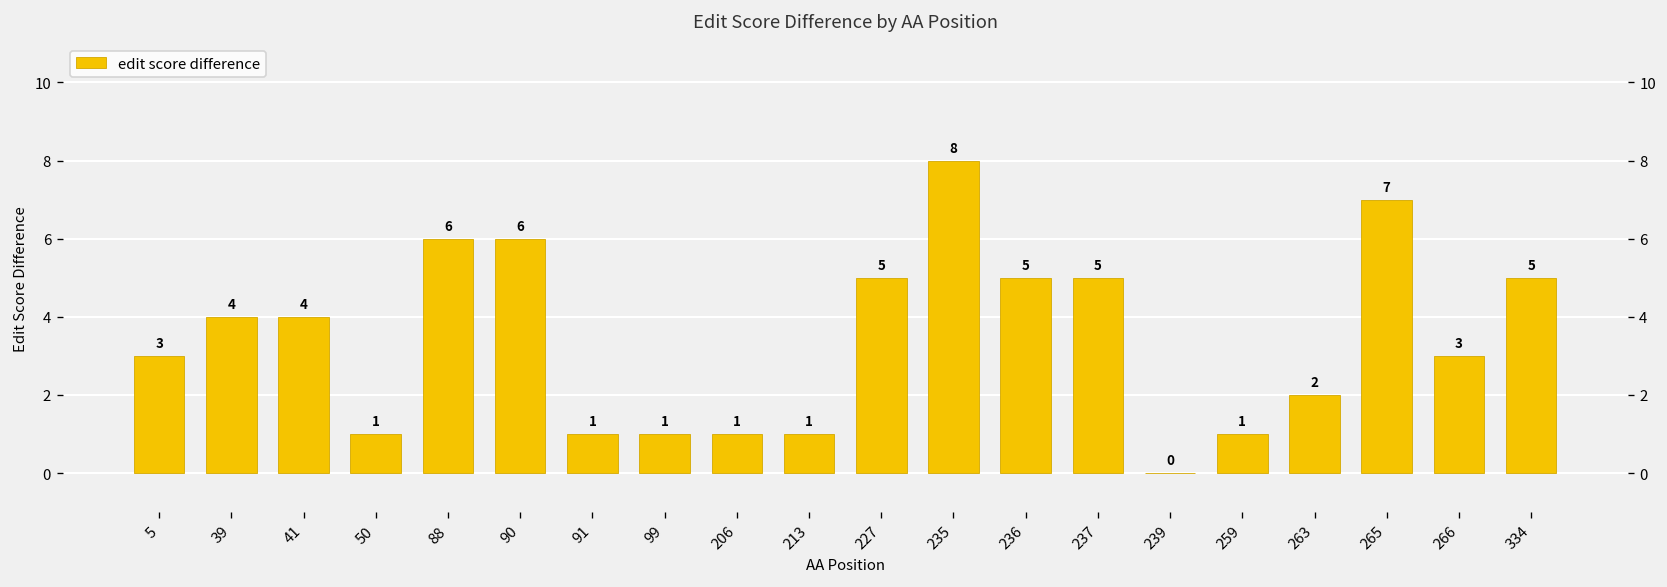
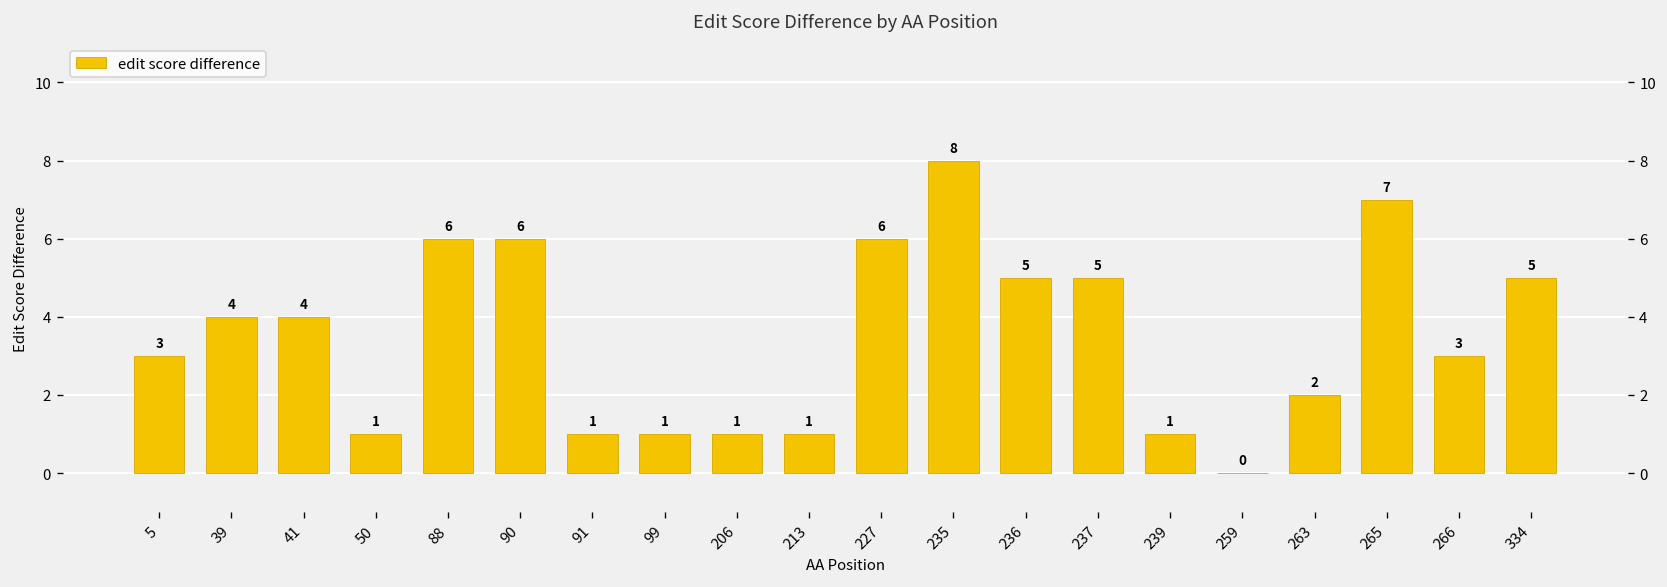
227: 5 -> 6
239: 0 -> 1
259: 1 -> 0
